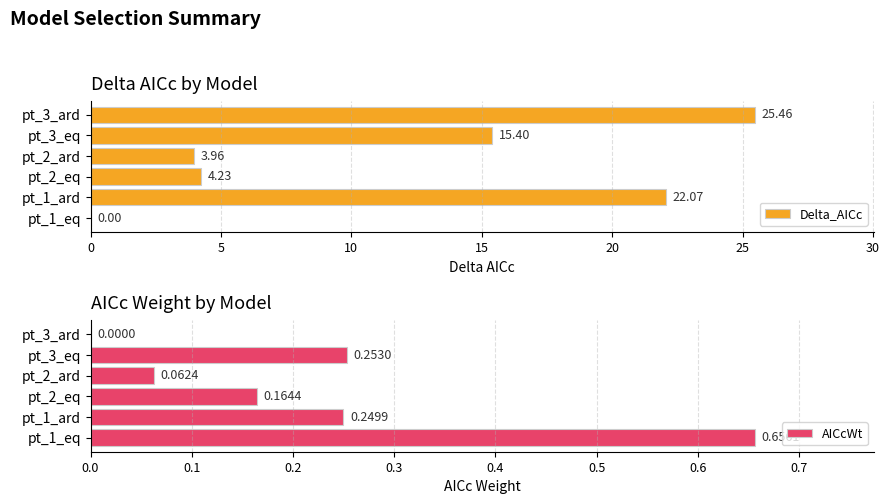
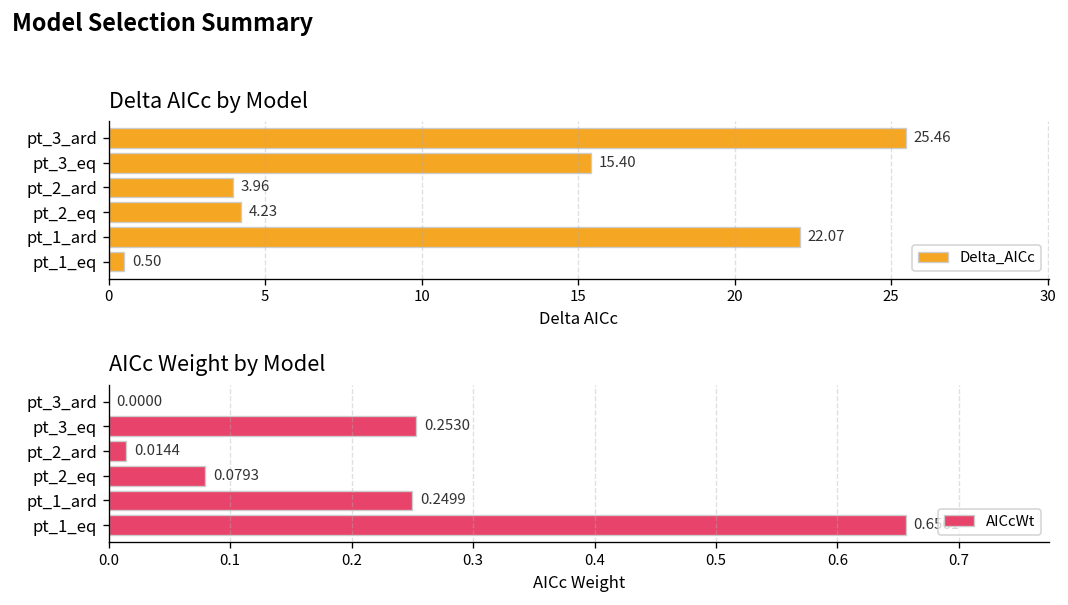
Delta AICc by Model, pt_1_eq: 0.00 -> 0.50
AICc Weight by Model, pt_2_ard: 0.0624 -> 0.0144
AICc Weight by Model, pt_2_eq: 0.1644 -> 0.0793
